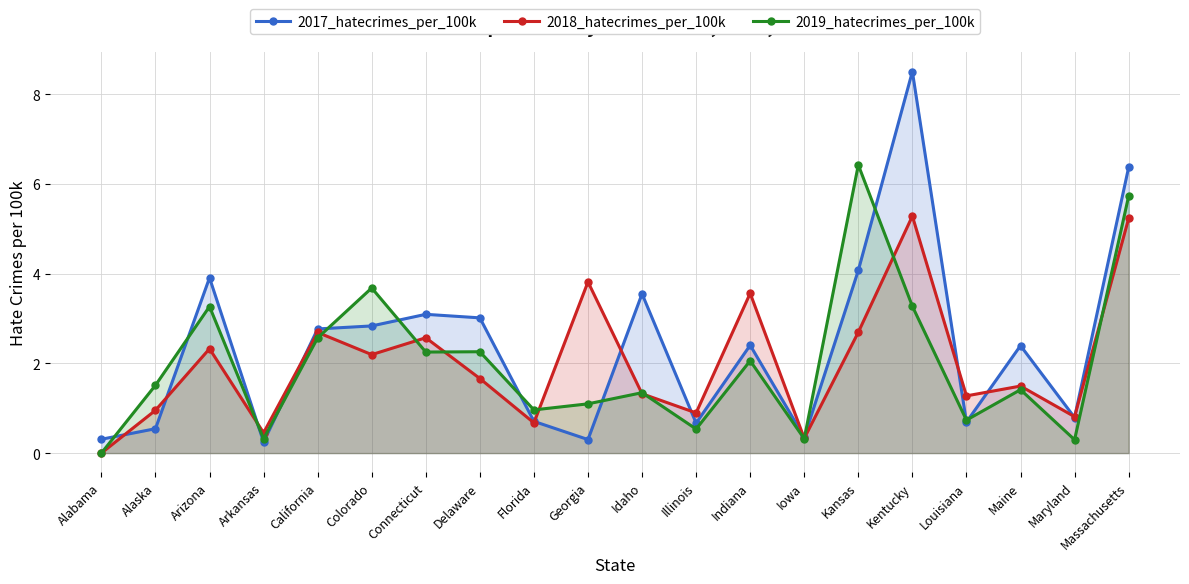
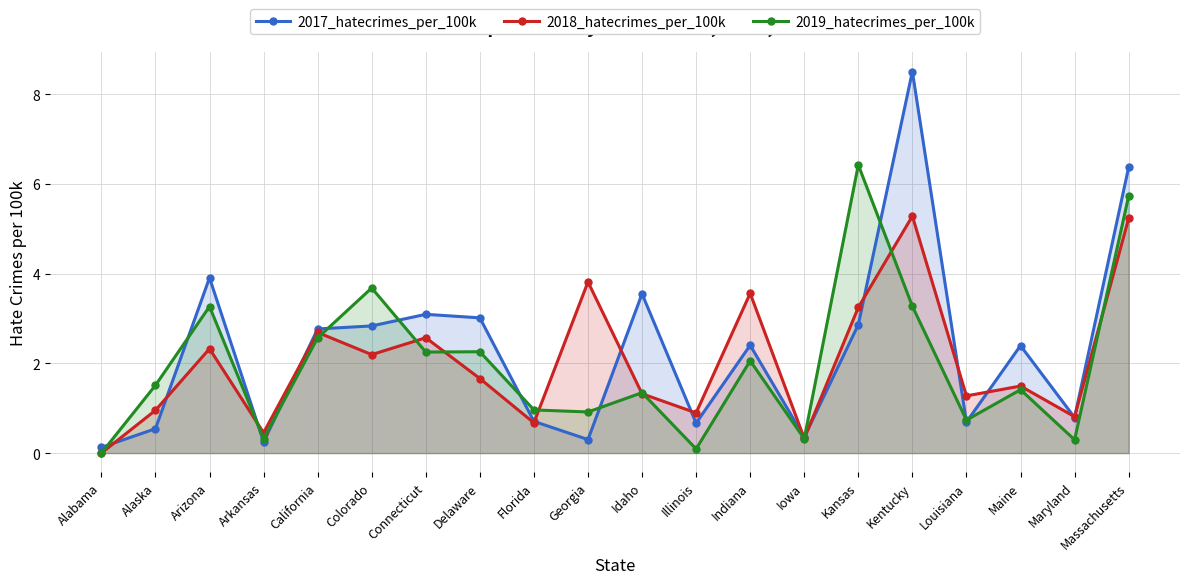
2017_hatecrimes_per_100k, Alabama: 0.3 -> 0.1
2019_hatecrimes_per_100k, Georgia: 1.1 -> 0.9
2019_hatecrimes_per_100k, Illinois: 0.5 -> 0.1
2017_hatecrimes_per_100k, Kansas: 4.1 -> 2.9
2018_hatecrimes_per_100k, Kansas: 2.7 -> 3.2
